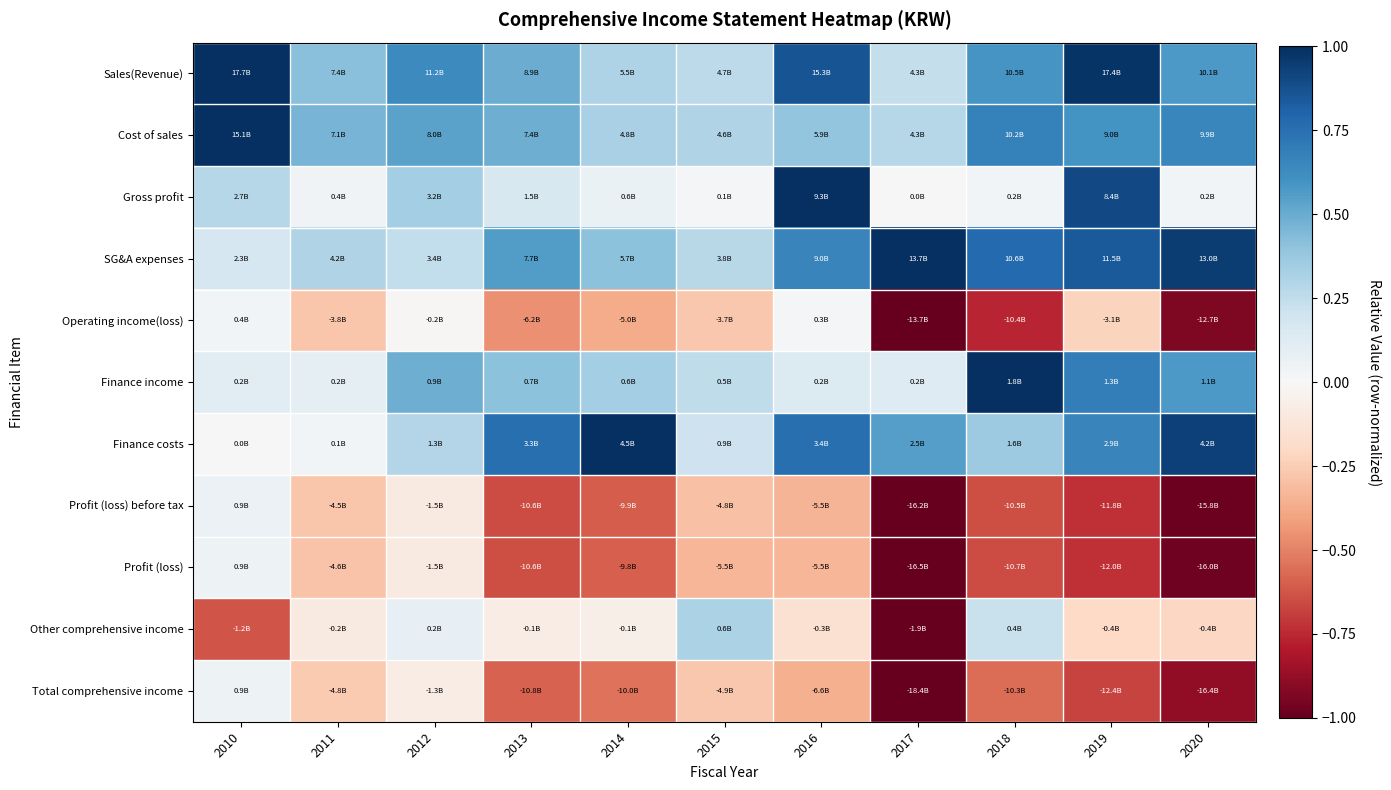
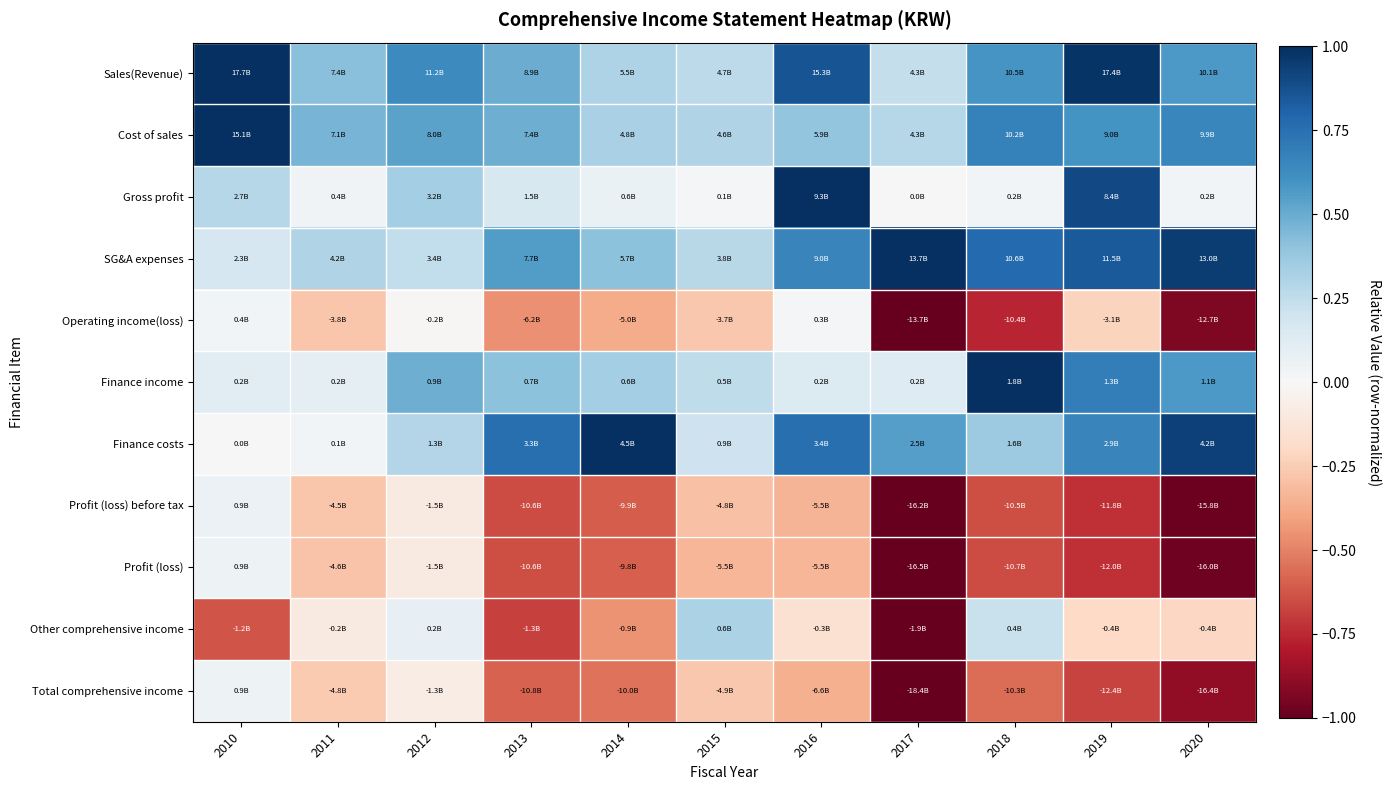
Other comprehensive income, 2013: -0.1B -> -1.3B
Other comprehensive income, 2014: -0.1B -> -0.9B
